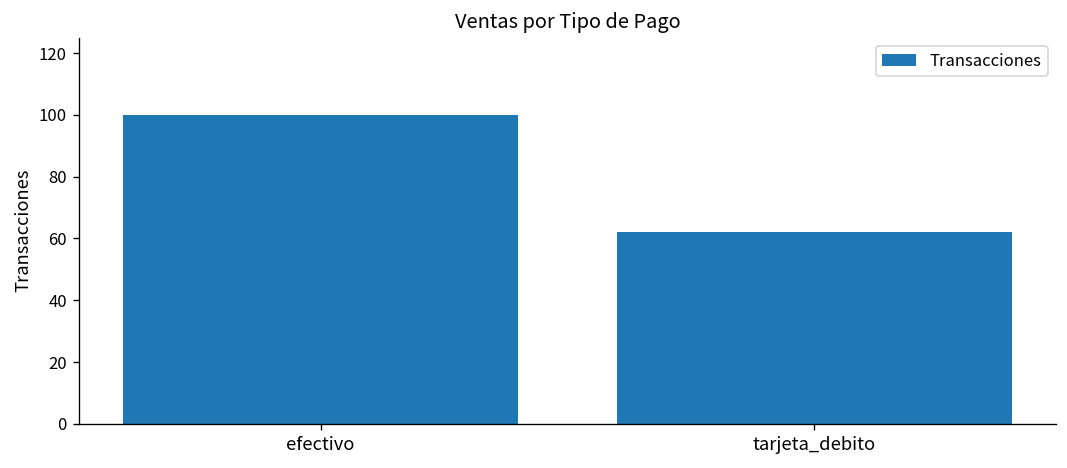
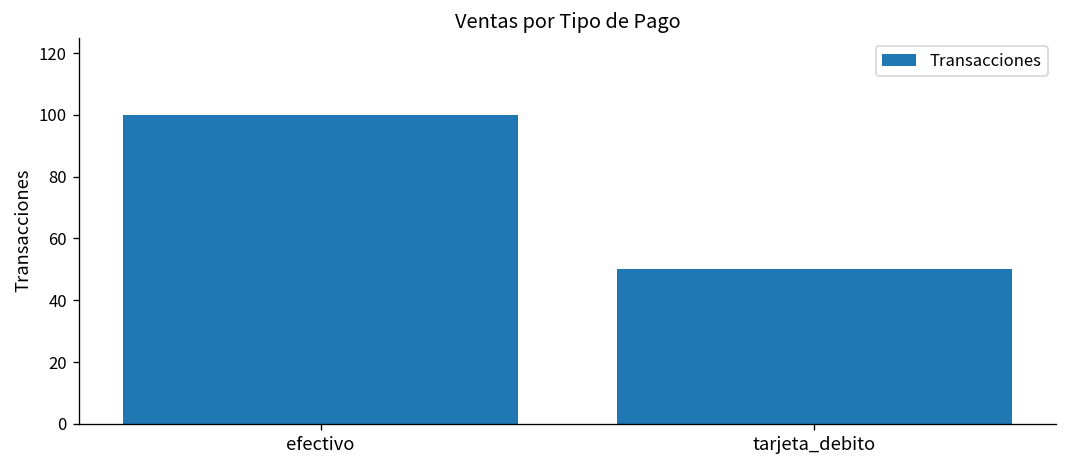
tarjeta_debito: 62 -> 50
